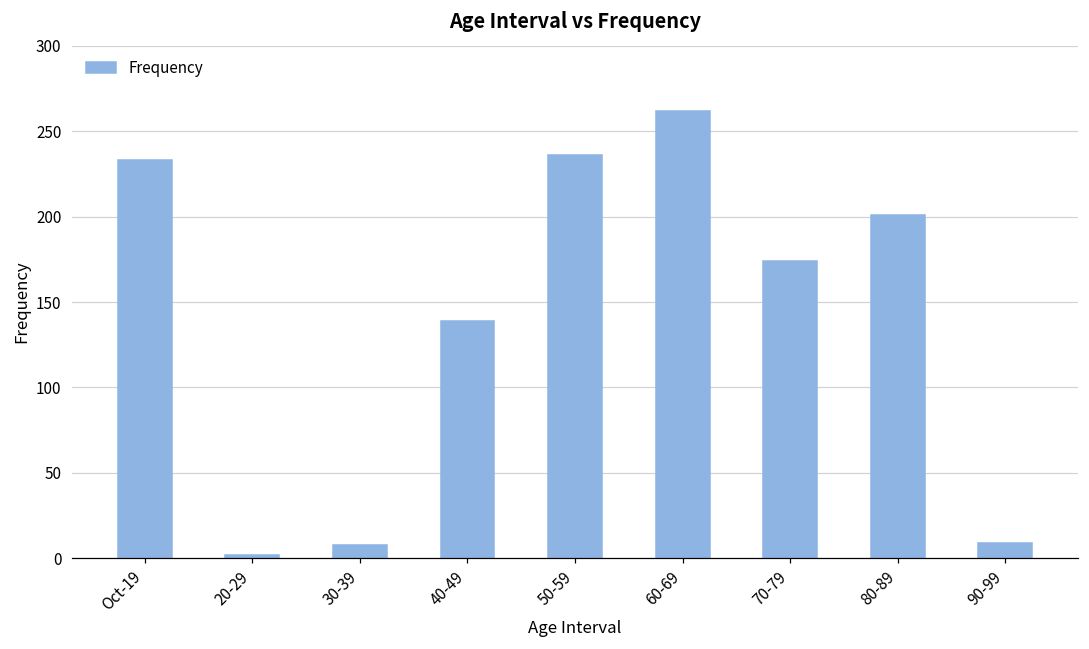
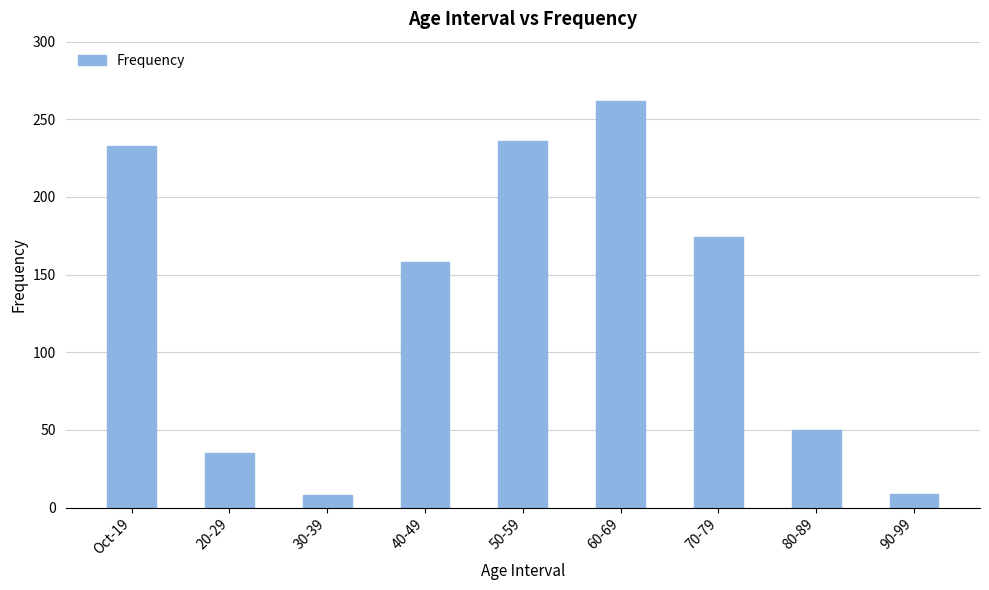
20-29: 2 -> 35
40-49: 139 -> 158
80-89: 201 -> 50
